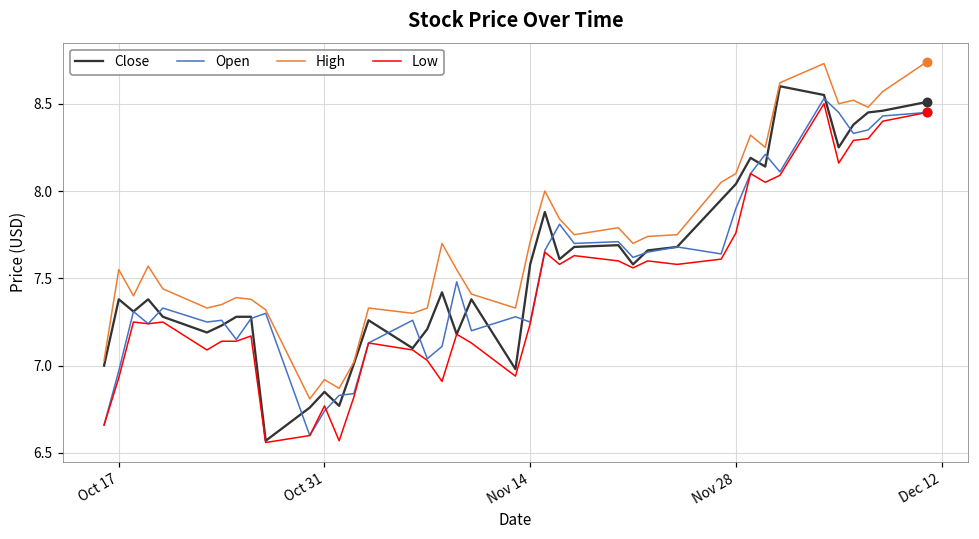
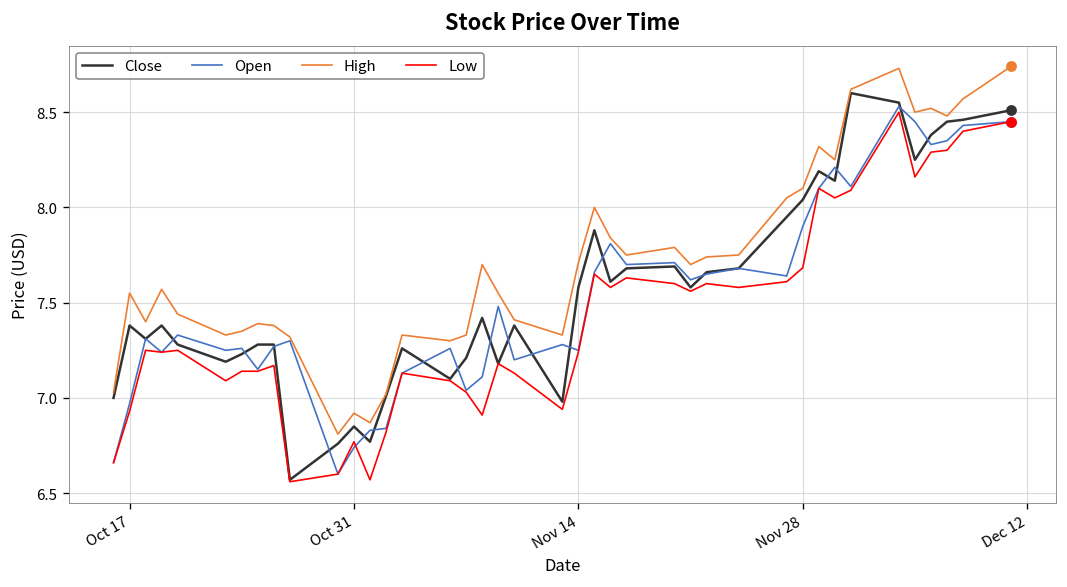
Low, Nov 28: 7.76 -> 7.68
